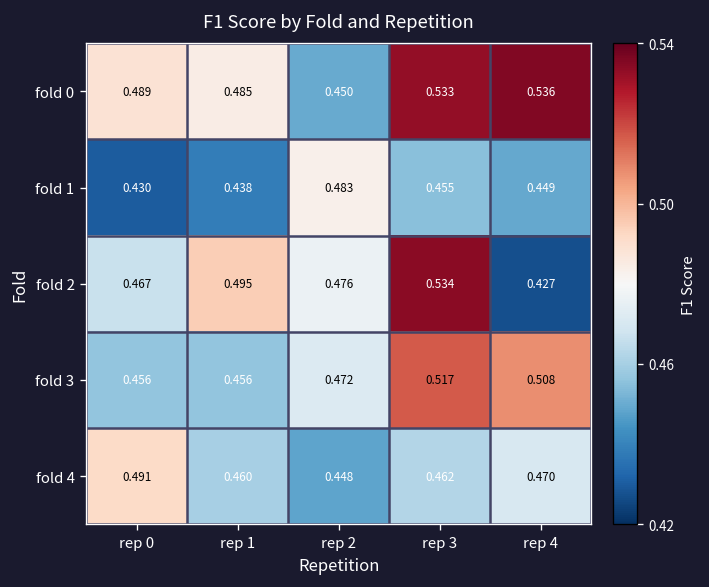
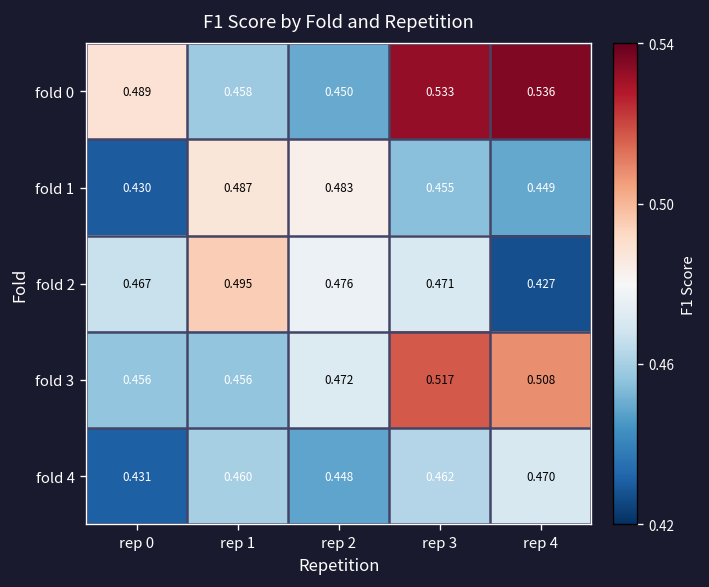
fold 0, rep 1: 0.485 -> 0.458
fold 1, rep 1: 0.438 -> 0.487
fold 2, rep 3: 0.534 -> 0.471
fold 4, rep 0: 0.491 -> 0.431
